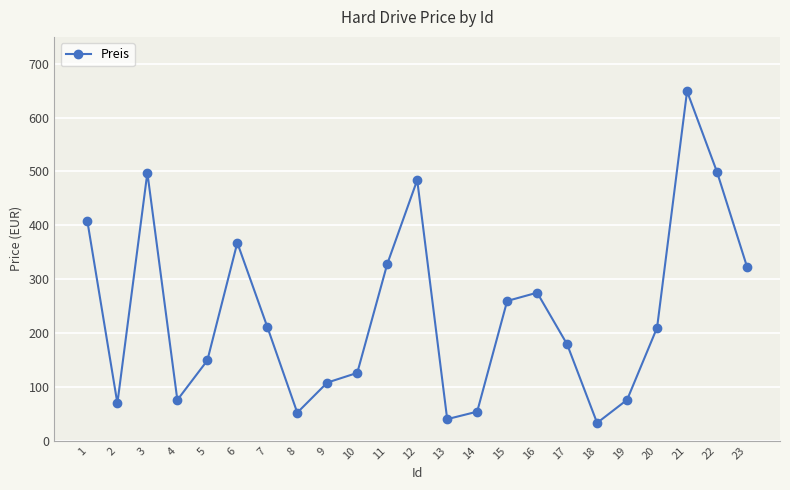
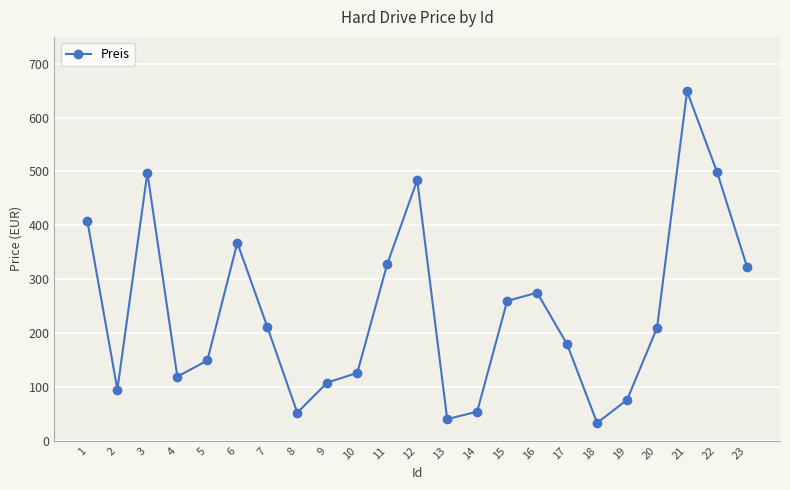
2: 70 -> 90
4: 80 -> 120
